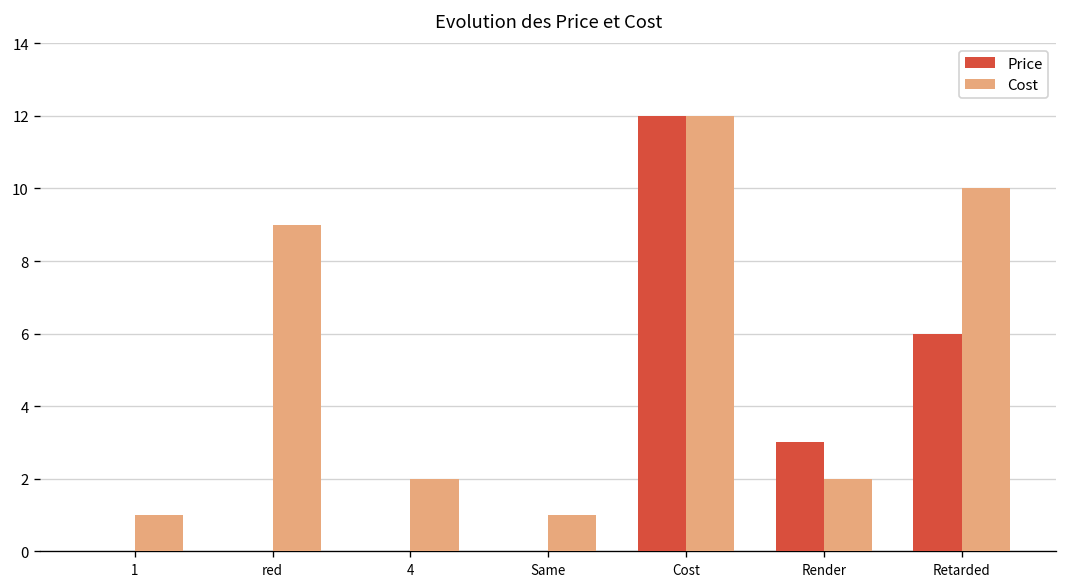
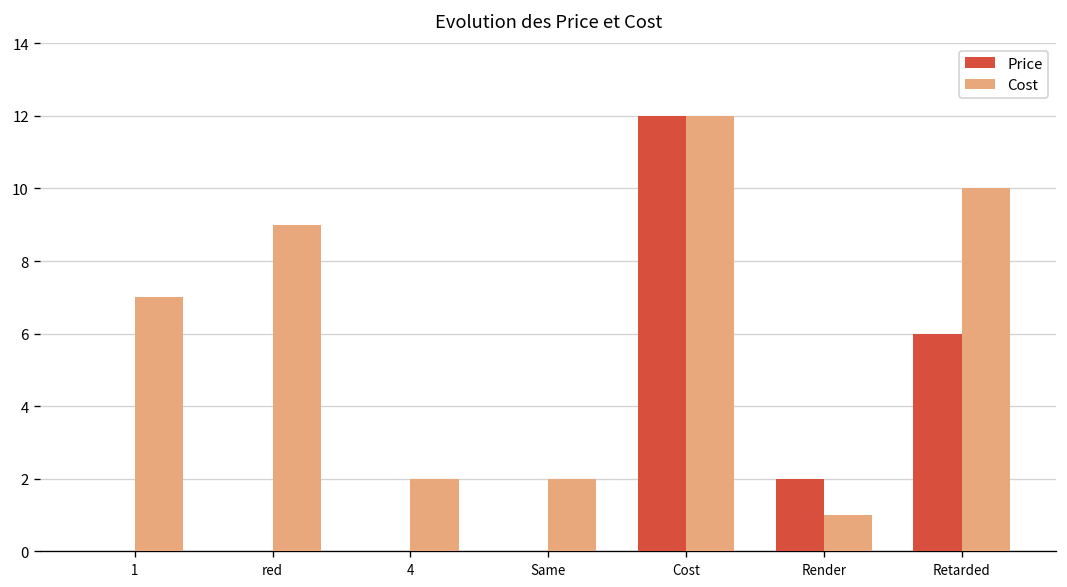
Cost, 1: 1 -> 7
Cost, Same: 1 -> 2
Price, Render: 3 -> 2
Cost, Render: 2 -> 1
